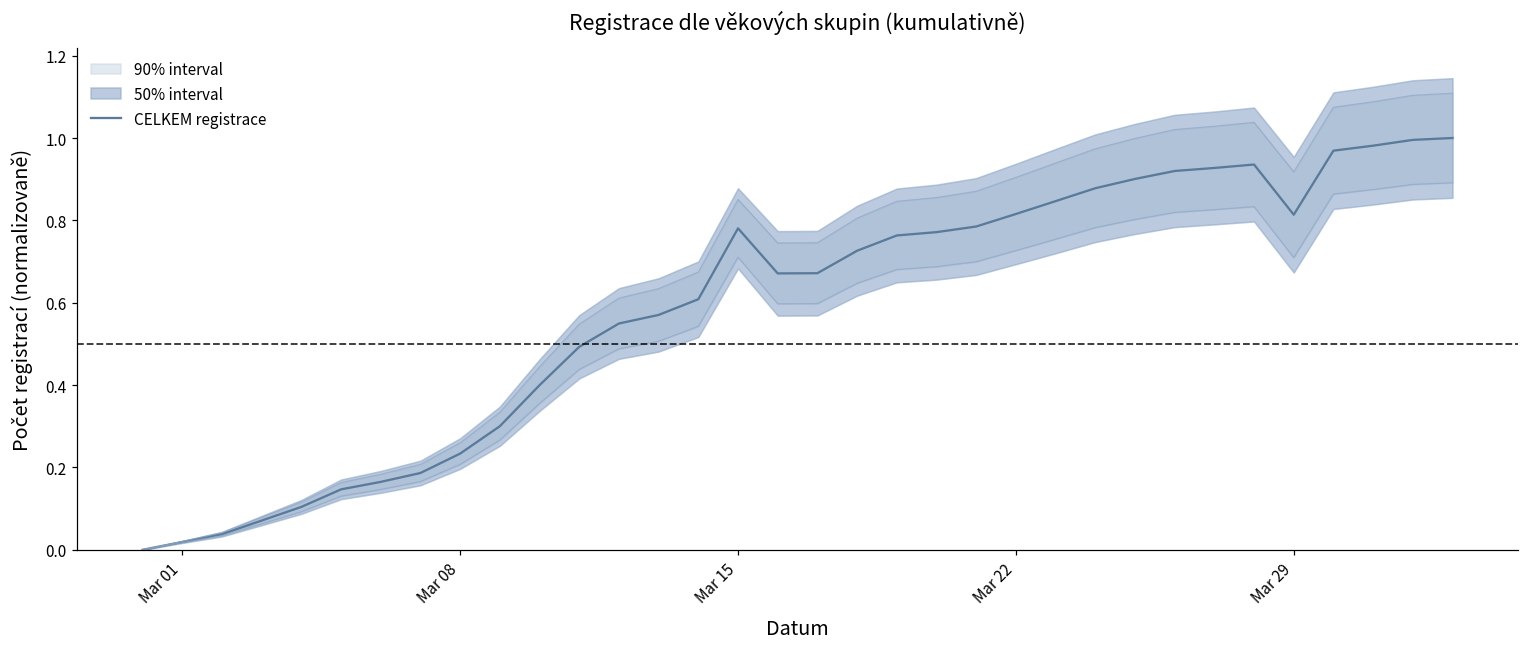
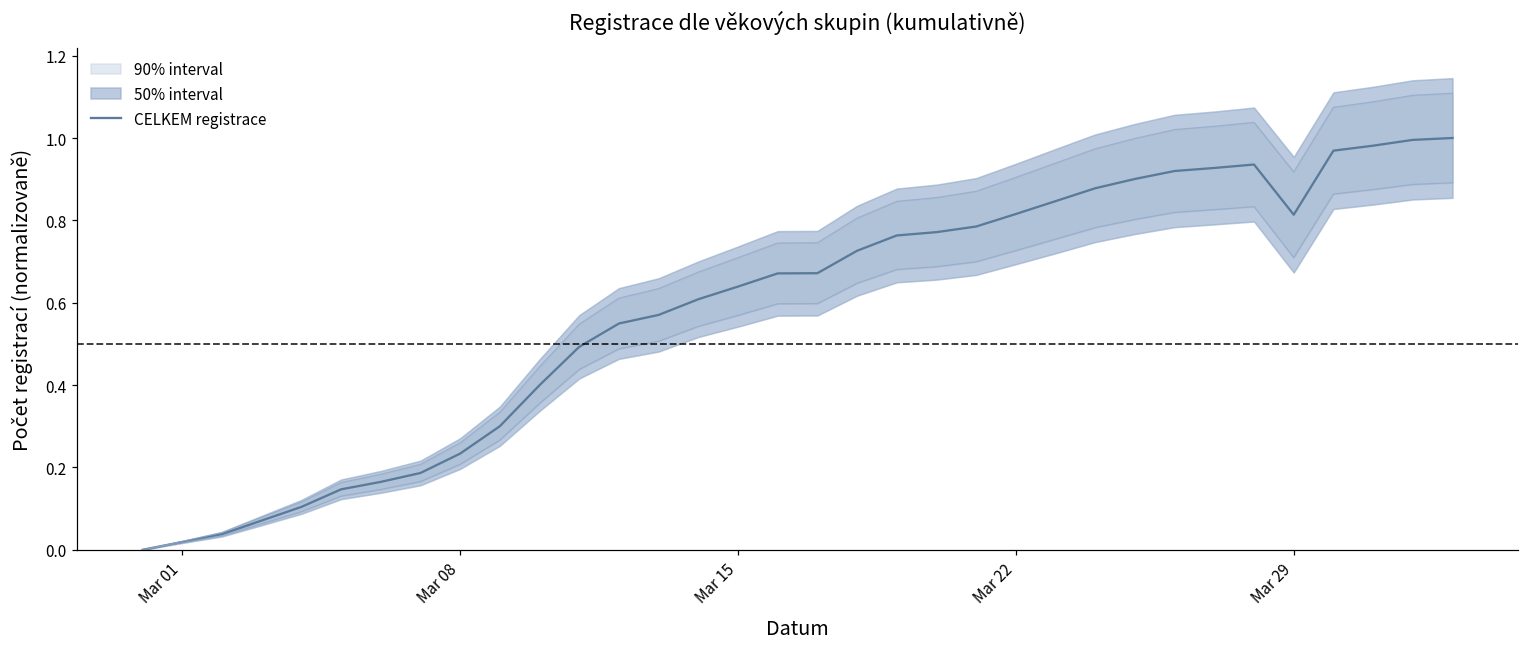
CELKEM registrace, Mar 15: 0.78 -> 0.64
